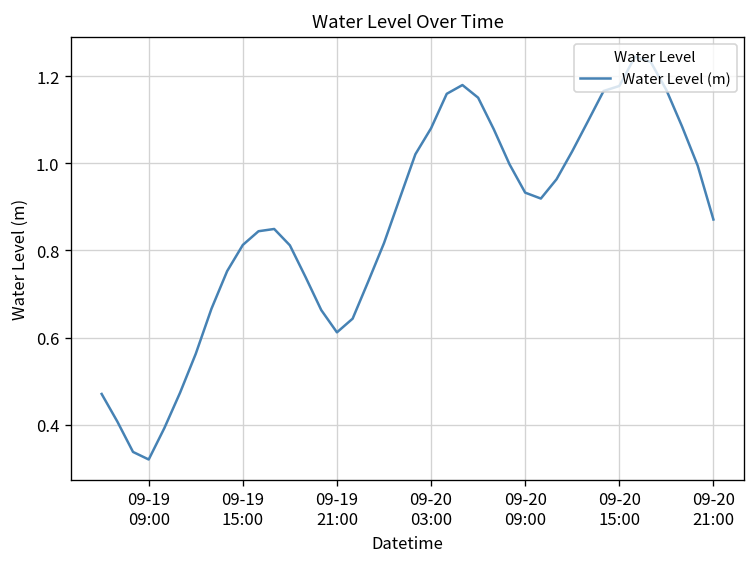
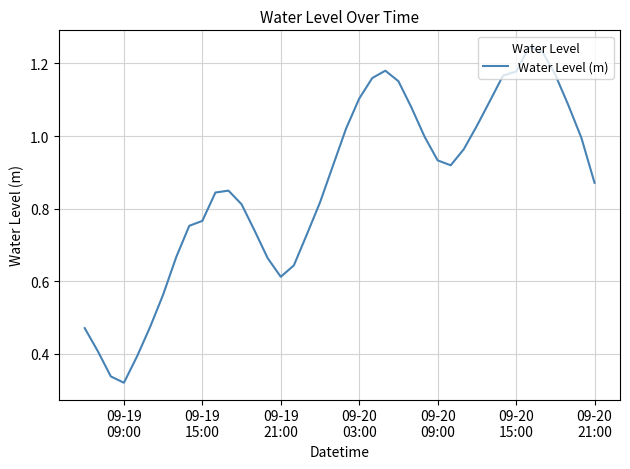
09-19 15:00: 0.81 -> 0.77
09-20 03:00: 1.08 -> 1.10
